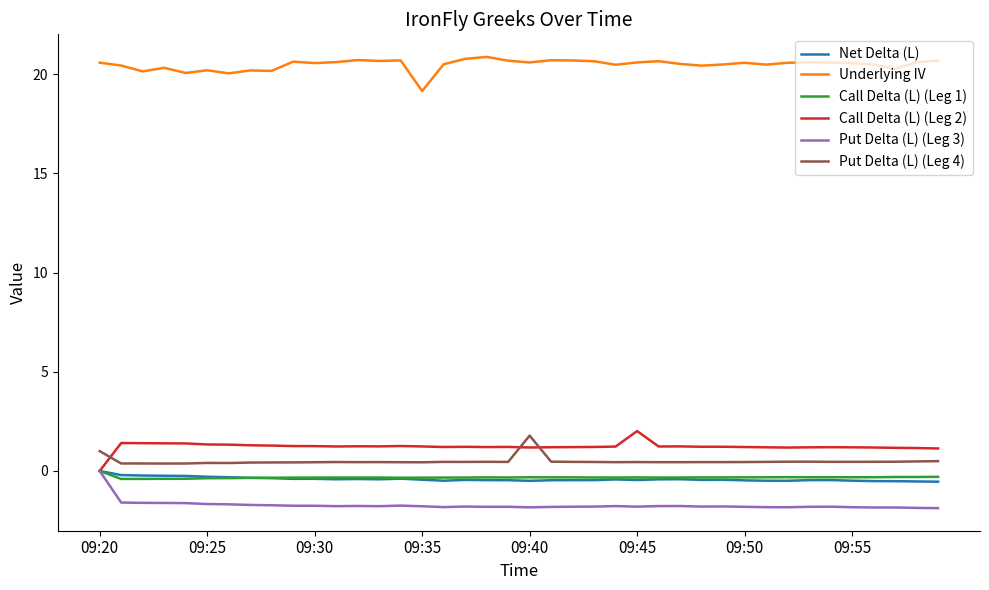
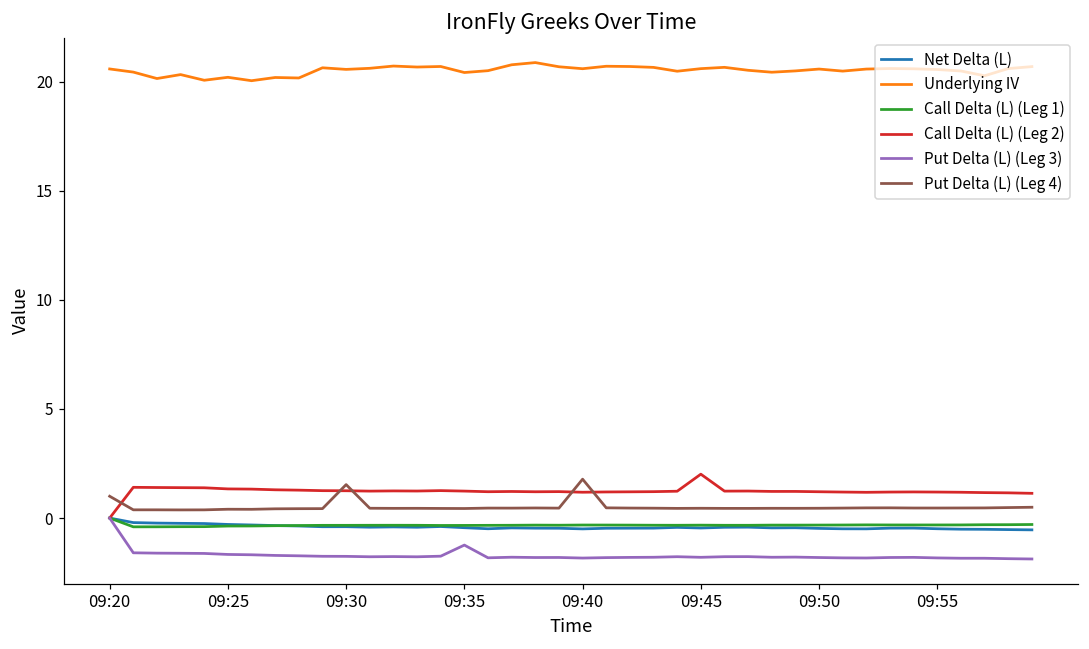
Put Delta (L) (Leg 4), 09:30: 0.4 -> 1.5
Underlying IV, 09:35: 19.2 -> 20.4
Put Delta (L) (Leg 3), 09:35: -1.8 -> -1.2
